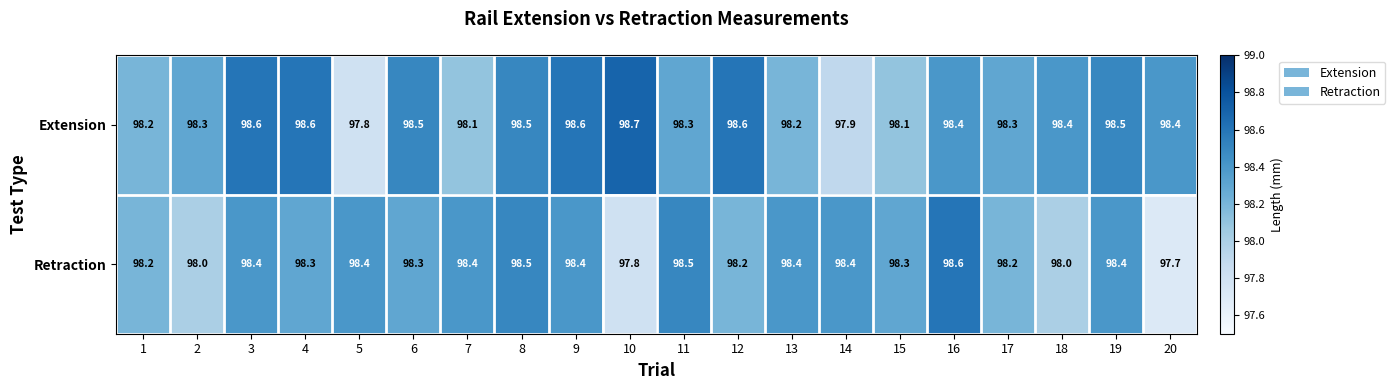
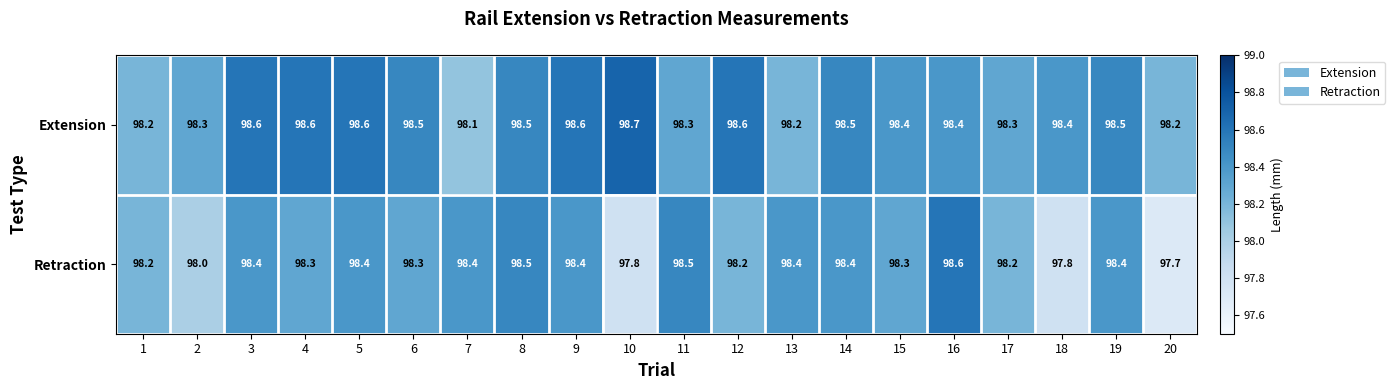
Extension, 5: 97.8 -> 98.6
Extension, 14: 97.9 -> 98.5
Extension, 15: 98.1 -> 98.4
Extension, 20: 98.4 -> 98.2
Retraction, 18: 98.0 -> 97.8
